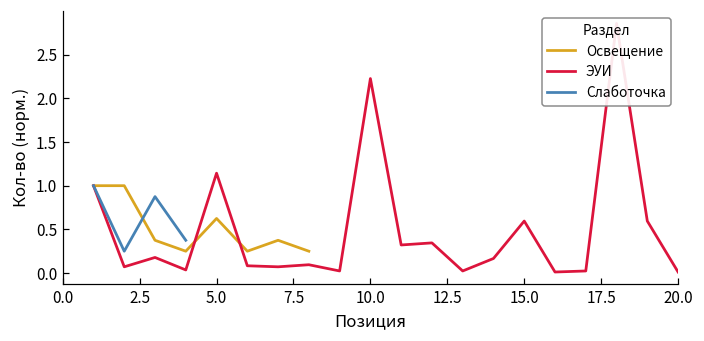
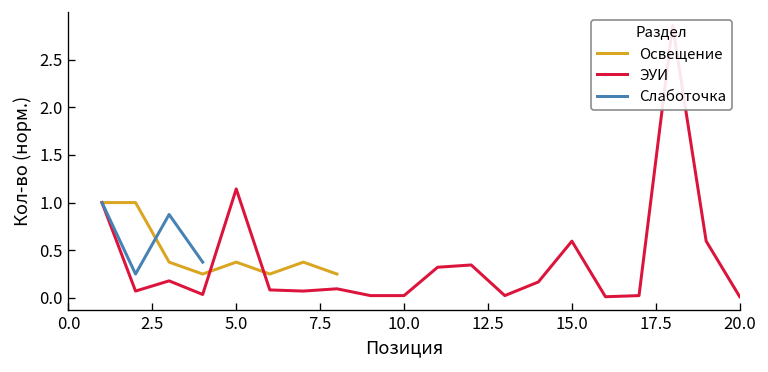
Освещение, 5.0: 0.6 -> 0.4
ЭУИ, 10.0: 2.2 -> 0.0
